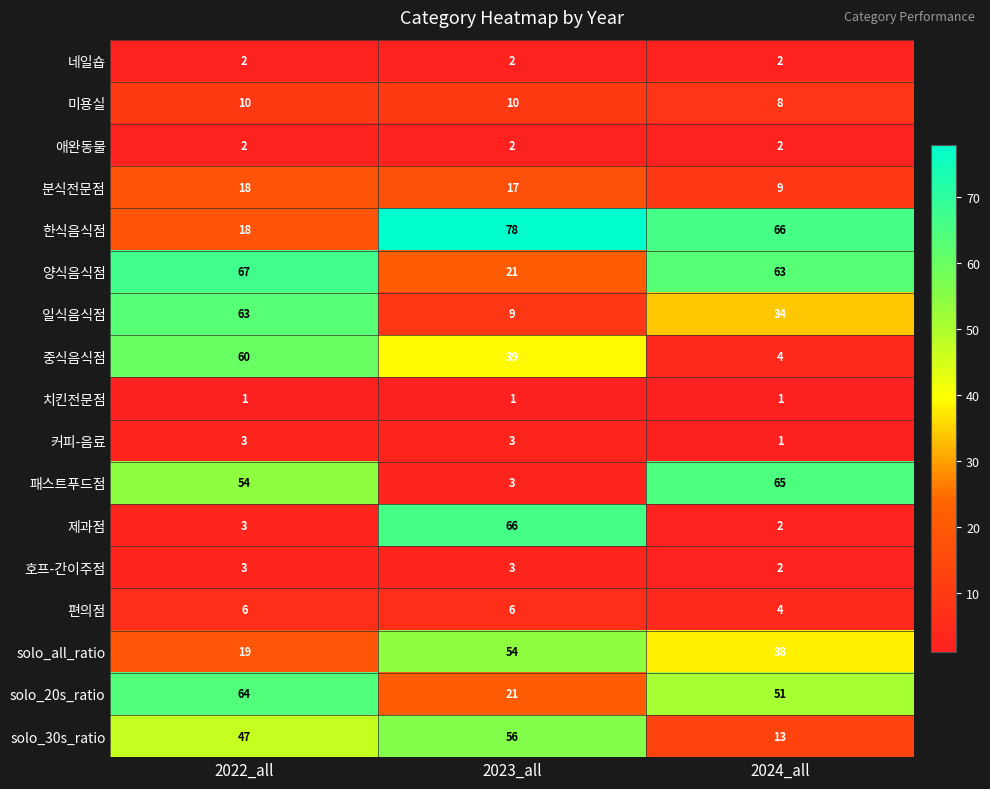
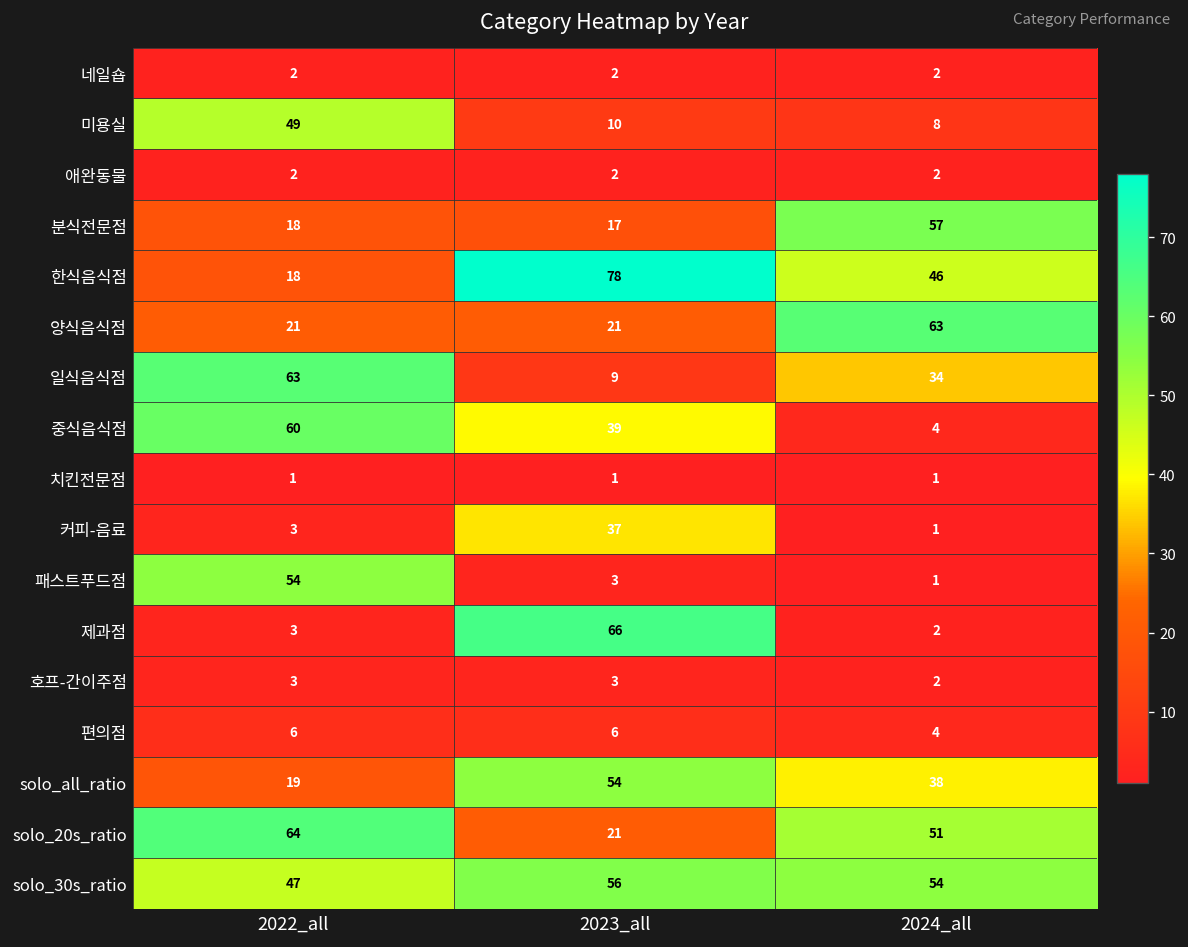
미용실, 2022_all: 10 -> 49
분식전문점, 2024_all: 9 -> 57
한식음식점, 2024_all: 66 -> 46
양식음식점, 2022_all: 67 -> 21
커피-음료, 2023_all: 3 -> 37
패스트푸드점, 2024_all: 65 -> 1
solo_30s_ratio, 2024_all: 13 -> 54
